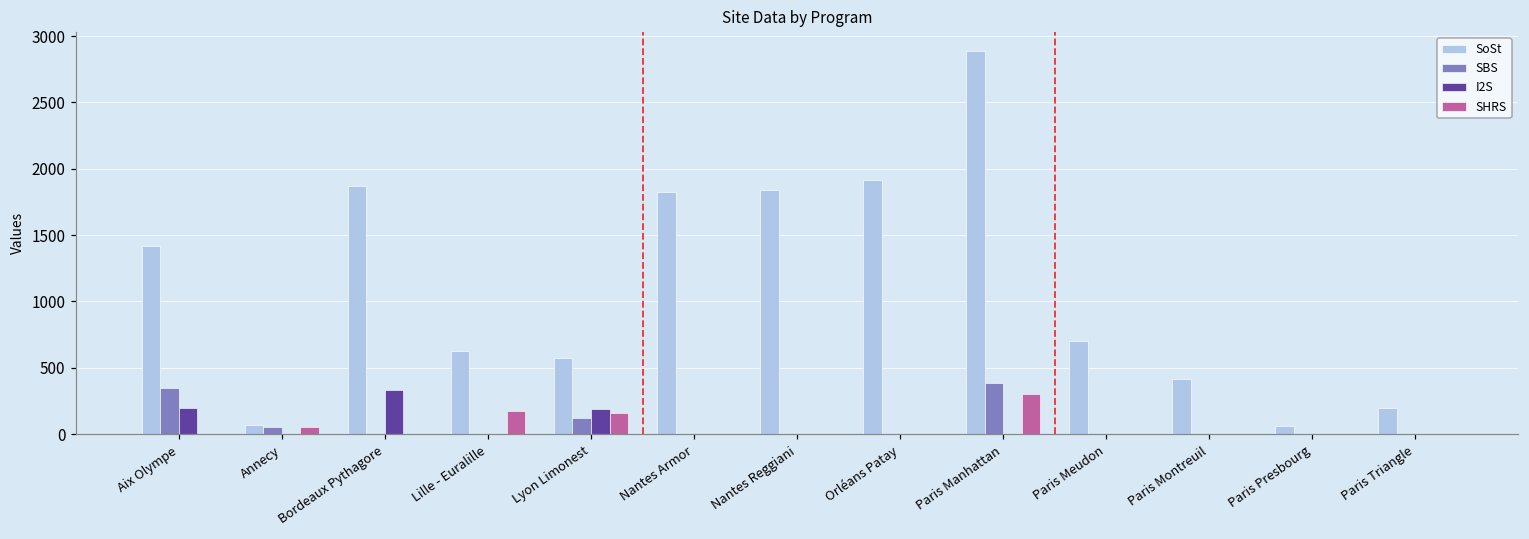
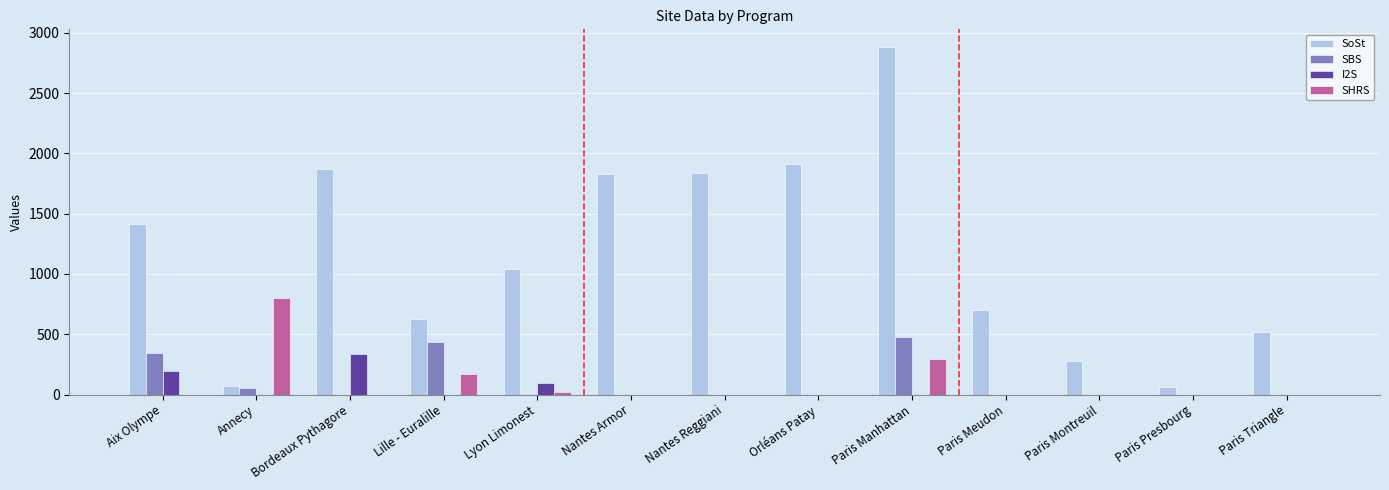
SHRS, Annecy: 50 -> 800
SBS, Lille - Euralille: 0 -> 440
SoSt, Lyon Limonest: 570 -> 1040
SBS, Lyon Limonest: 120 -> 0
I2S, Lyon Limonest: 190 -> 100
SHRS, Lyon Limonest: 160 -> 20
SBS, Paris Manhattan: 380 -> 480
SoSt, Paris Montreuil: 420 -> 280
SoSt, Paris Triangle: 190 -> 520
